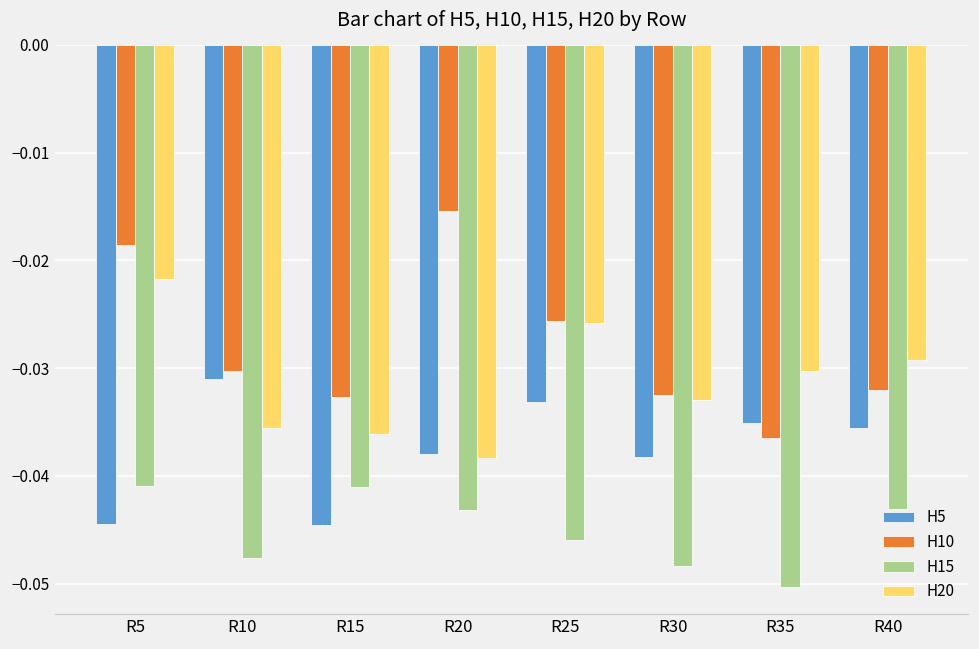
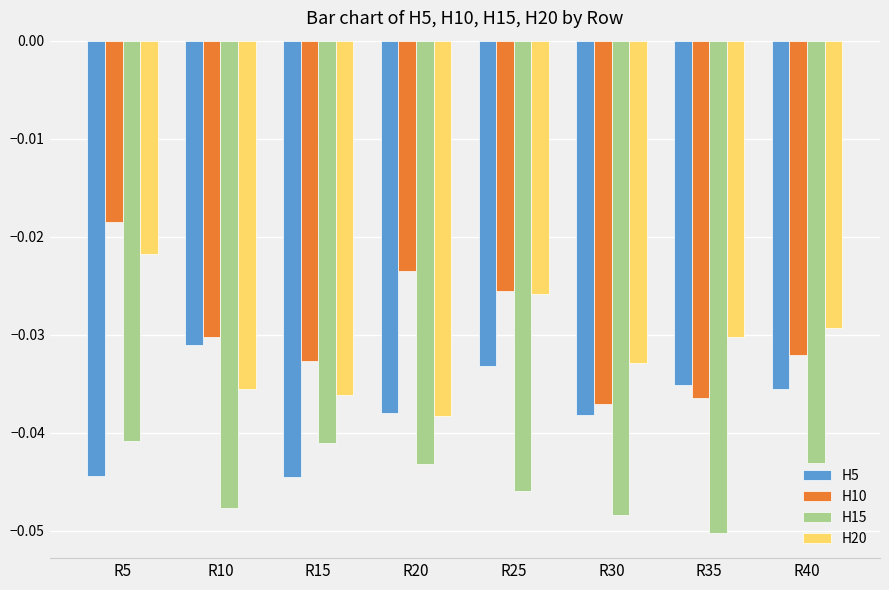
H10, R20: -0.015 -> -0.023
H10, R30: -0.033 -> -0.037
